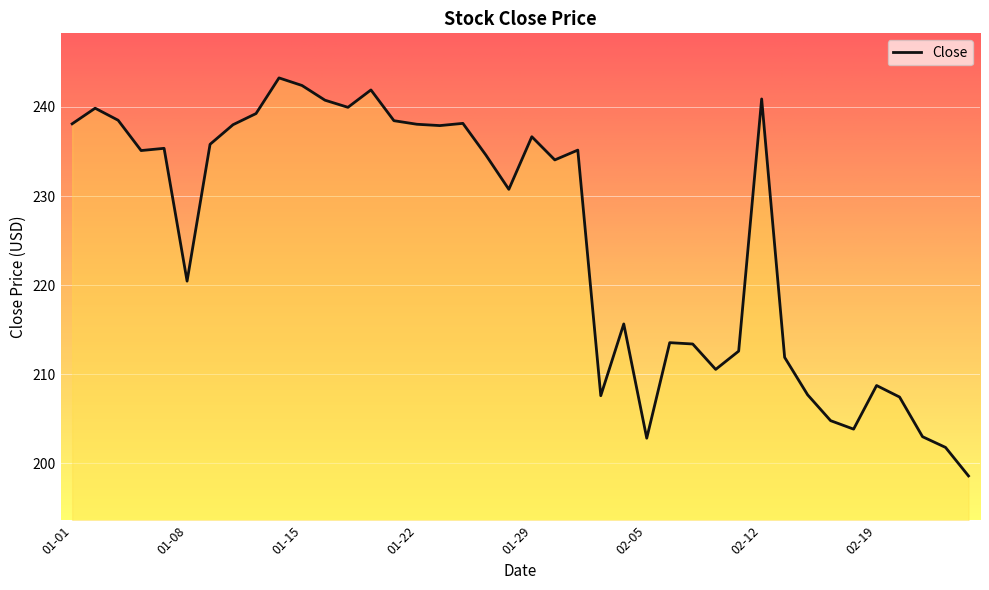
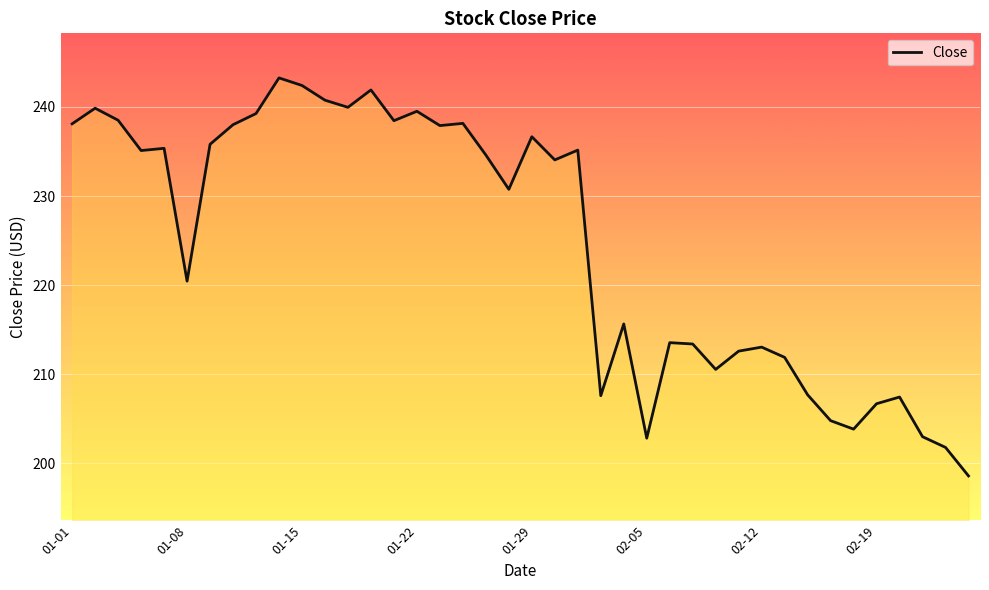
01-22: 238 -> 240
02-12: 241 -> 213
02-19: 209 -> 207
